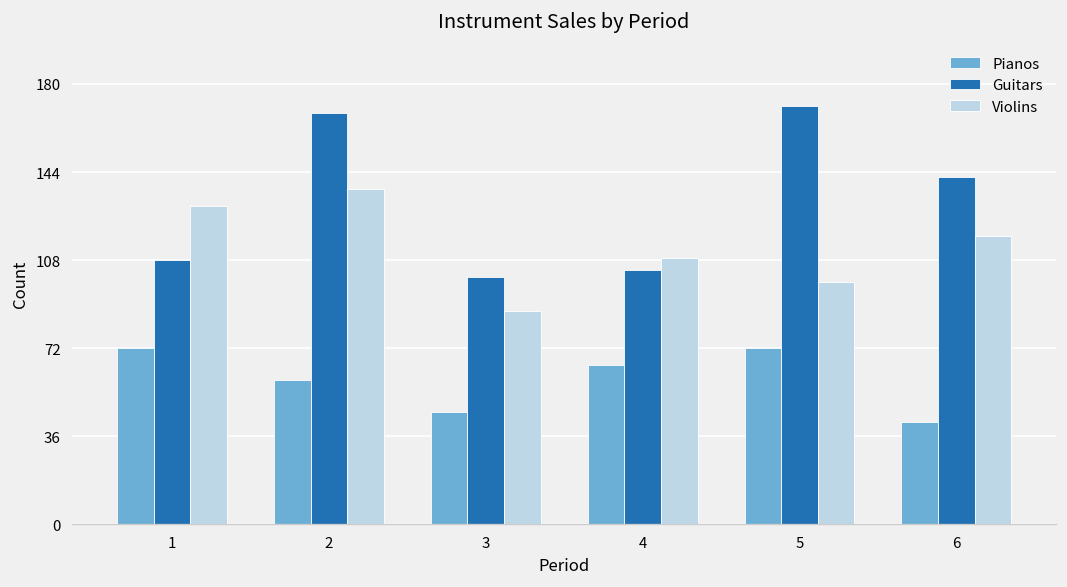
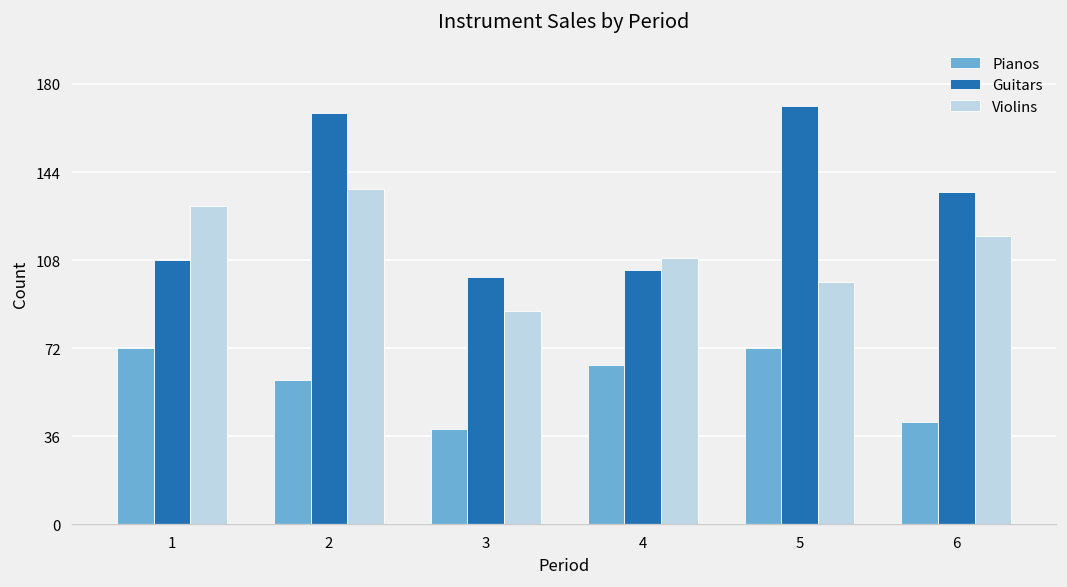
Pianos, 3: 46 -> 39
Guitars, 6: 142 -> 136
